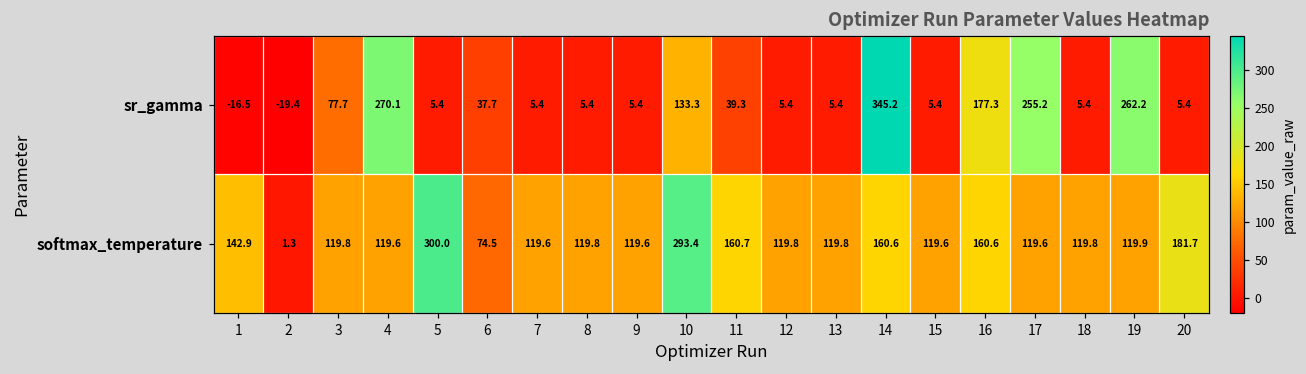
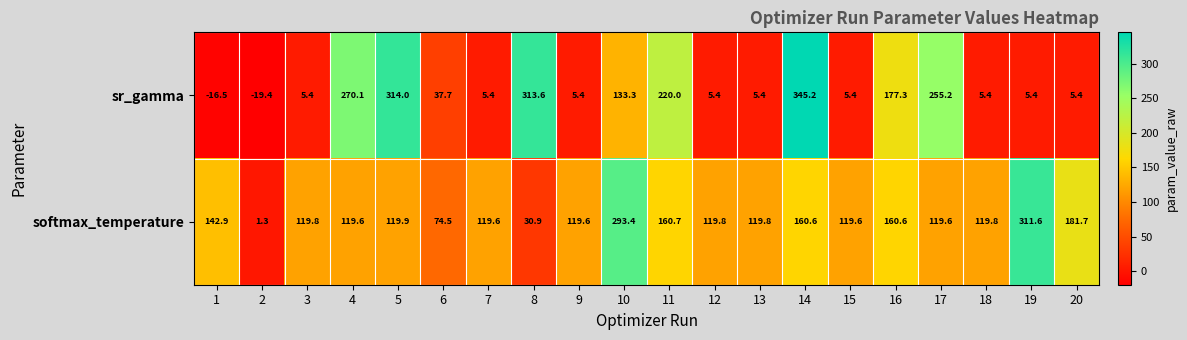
sr_gamma, 3: 77.7 -> 5.4
sr_gamma, 5: 5.4 -> 314.0
sr_gamma, 8: 5.4 -> 313.6
sr_gamma, 11: 39.3 -> 220.0
sr_gamma, 19: 262.2 -> 5.4
softmax_temperature, 5: 300.0 -> 119.9
softmax_temperature, 8: 119.8 -> 30.9
softmax_temperature, 19: 119.9 -> 311.6
